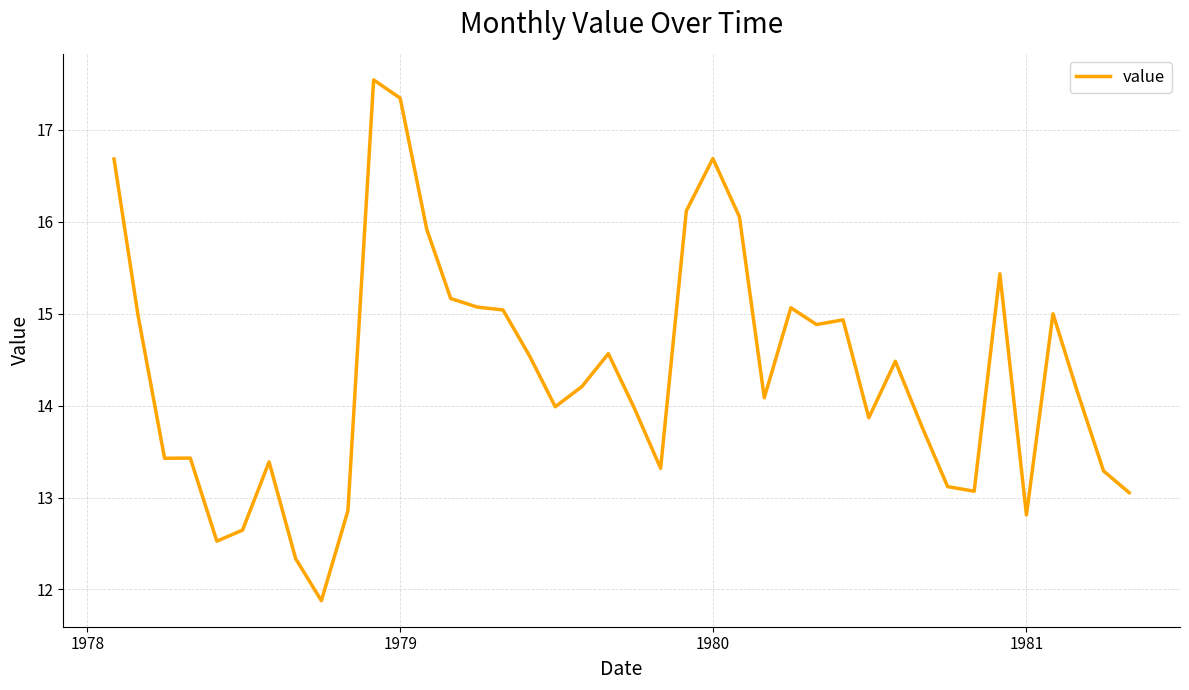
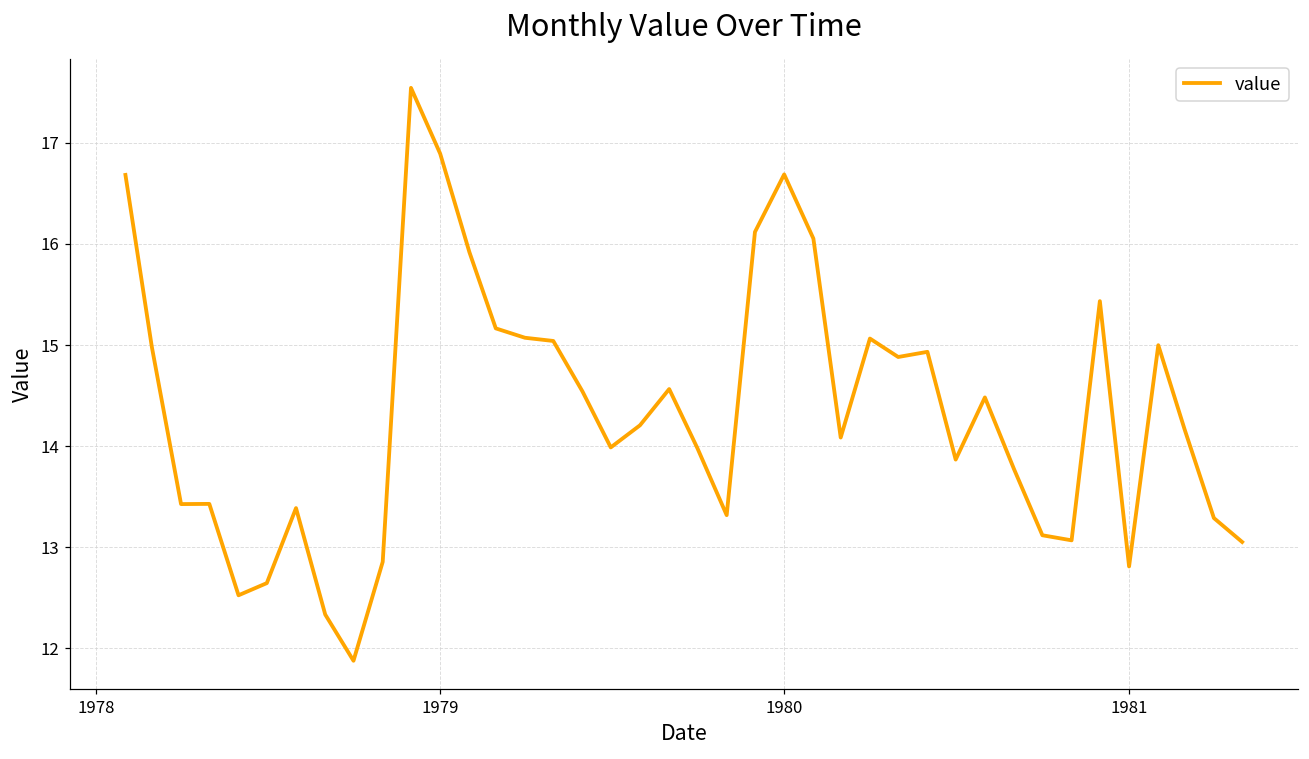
1979: 17.3 -> 16.9
